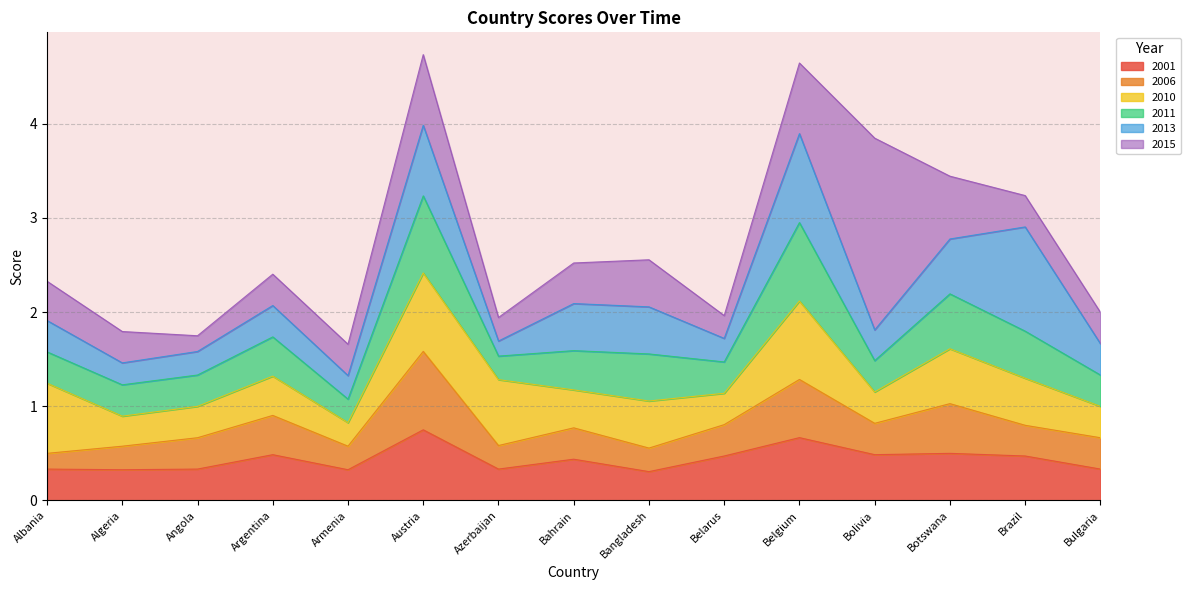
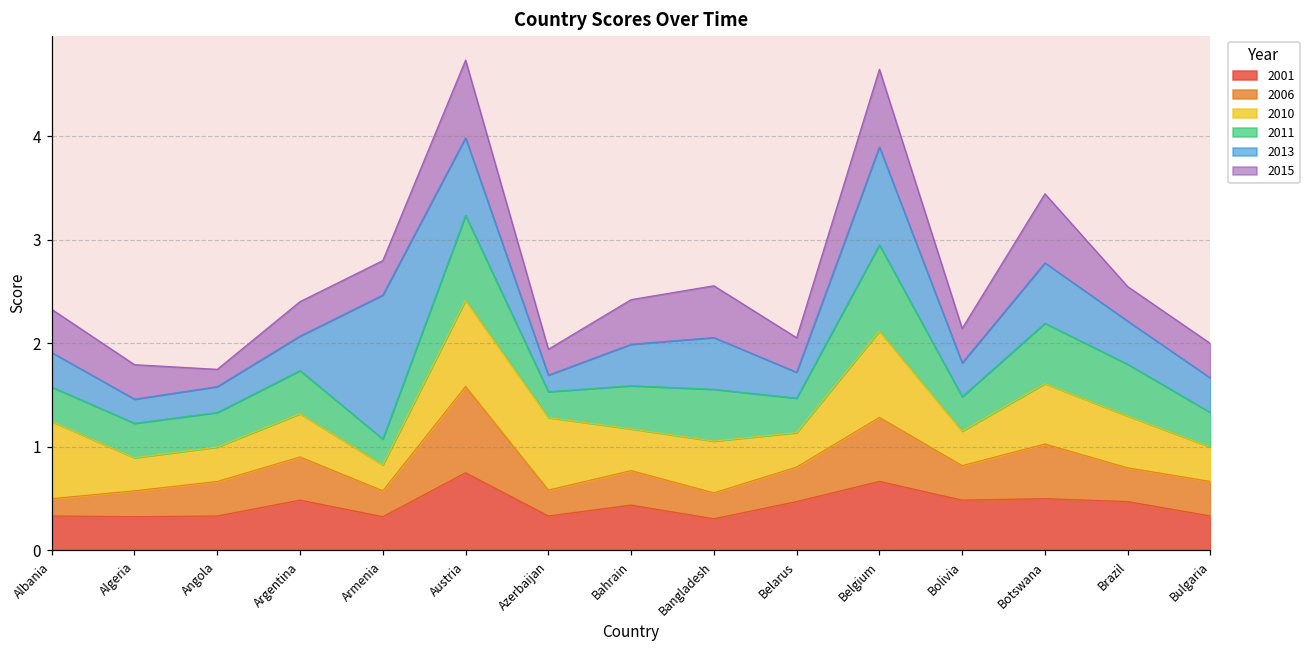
2013, Armenia: 0.3 -> 1.4
2013, Bahrain: 0.5 -> 0.4
2015, Belarus: 0.2 -> 0.3
2015, Bolivia: 2.0 -> 0.3
2013, Brazil: 1.1 -> 0.4
